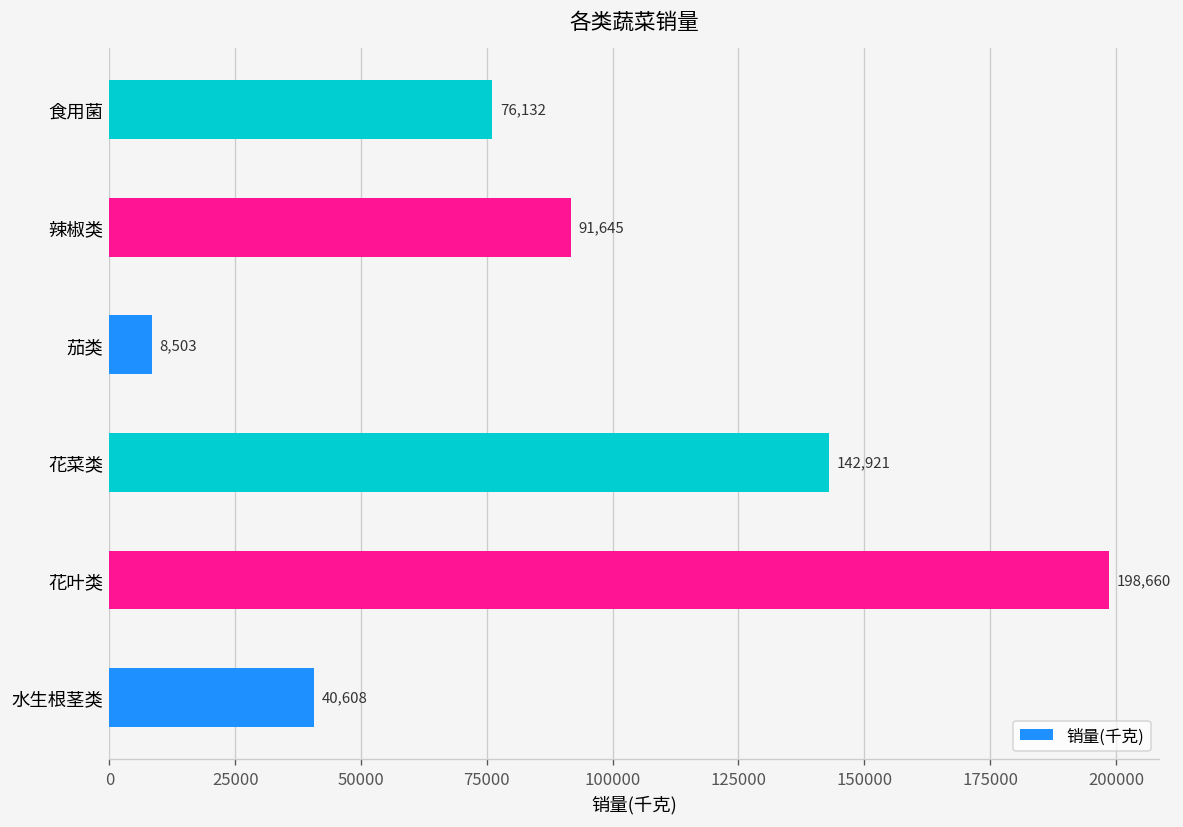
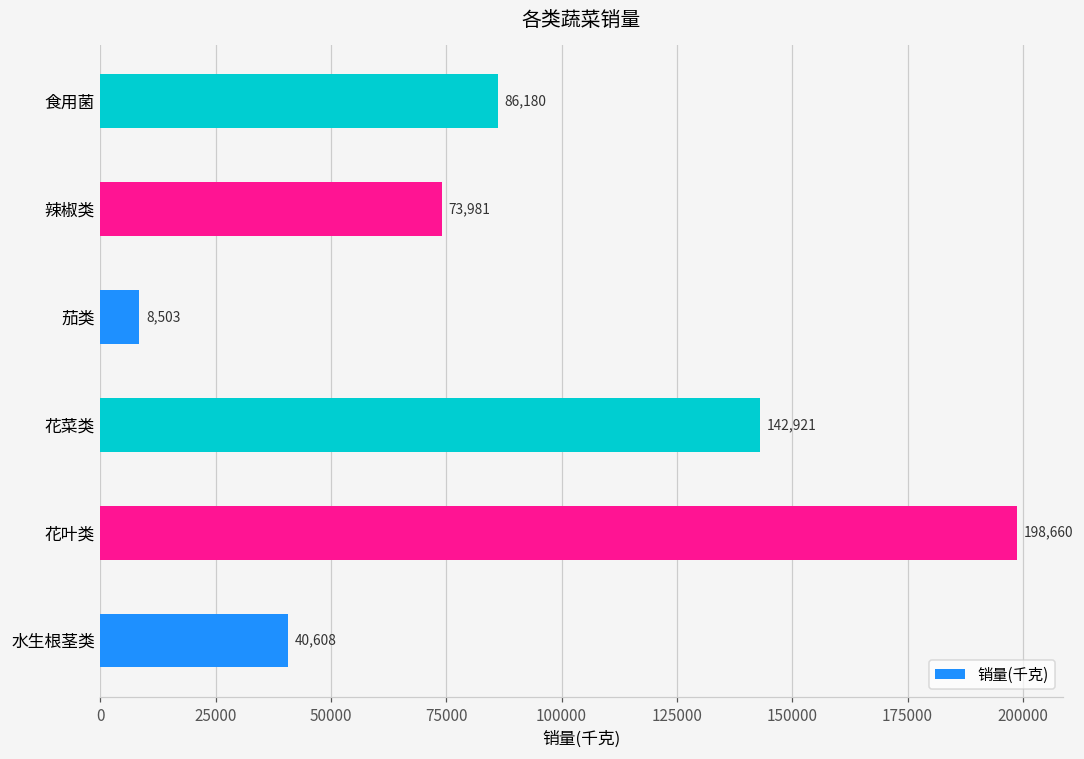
食用菌: 76,132 -> 86,180
辣椒类: 91,645 -> 73,981
